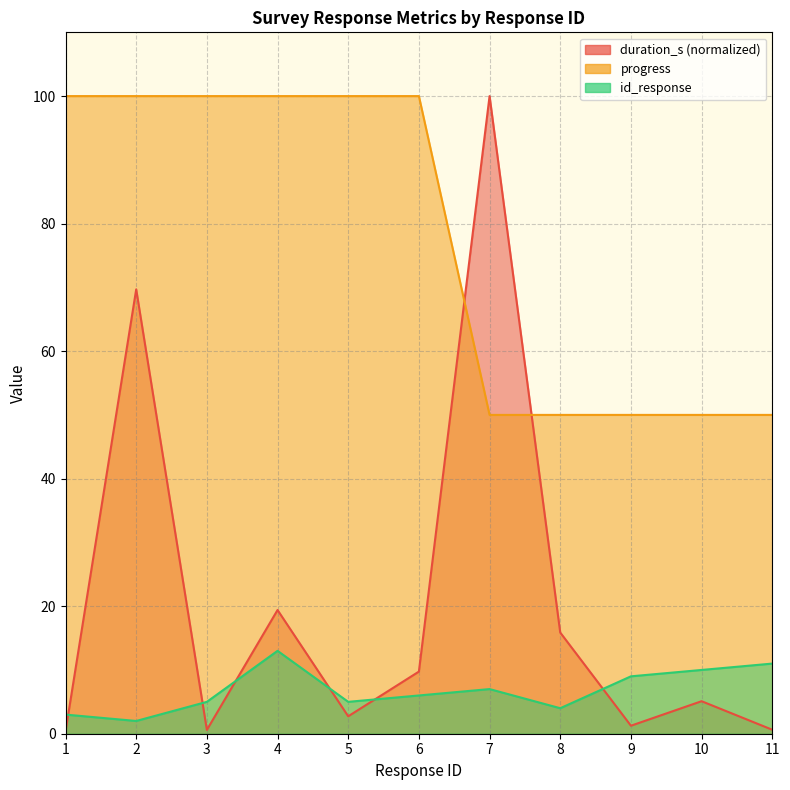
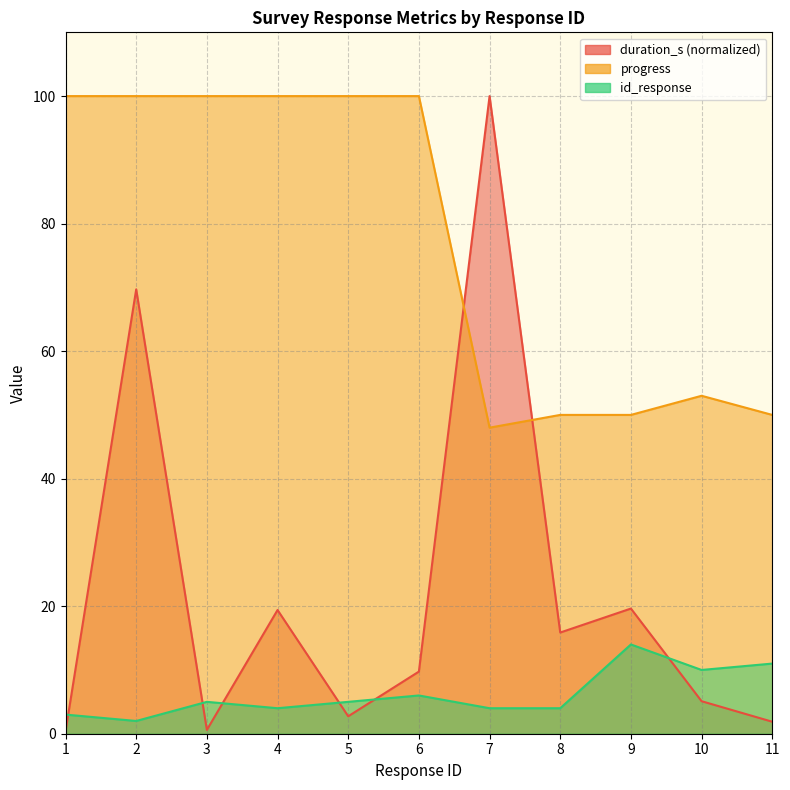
id_response, 4: 13 -> 4
progress, 7: 50 -> 48
id_response, 7: 7 -> 4
duration_s (normalized), 9: 1 -> 20
id_response, 9: 9 -> 14
progress, 10: 50 -> 53
duration_s (normalized), 11: 1 -> 2
